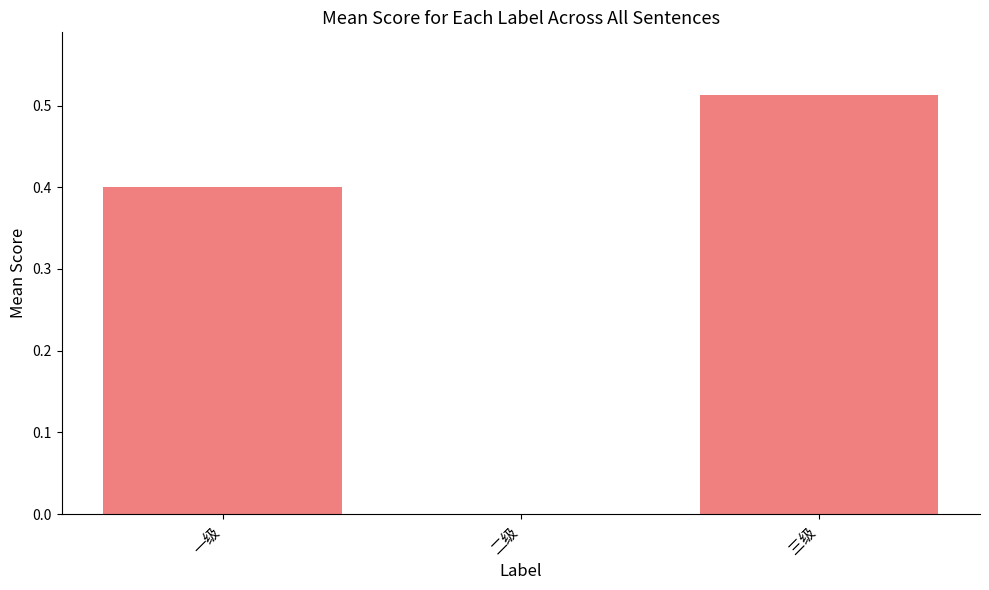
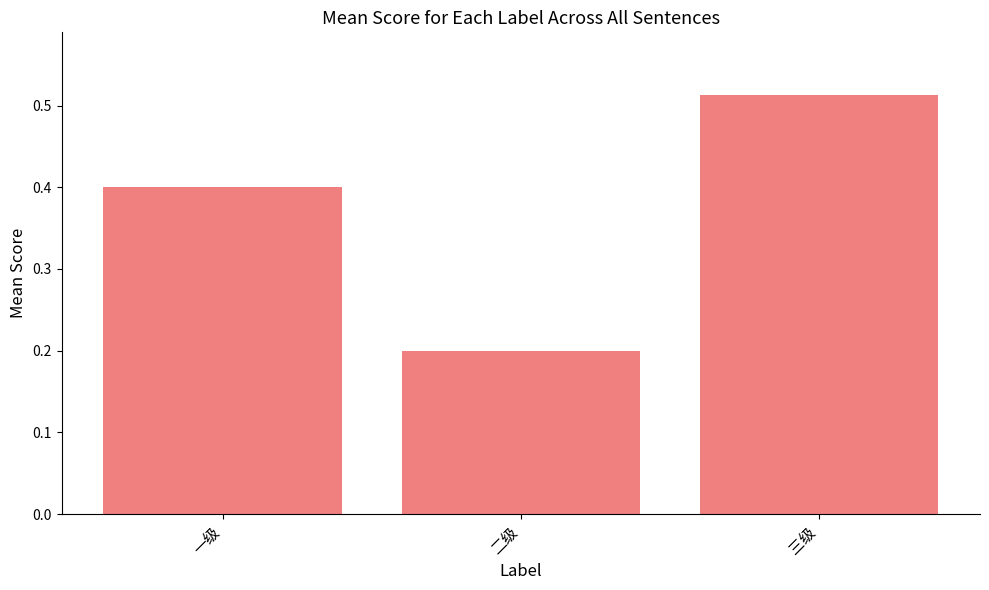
二级: 0.0 -> 0.2
